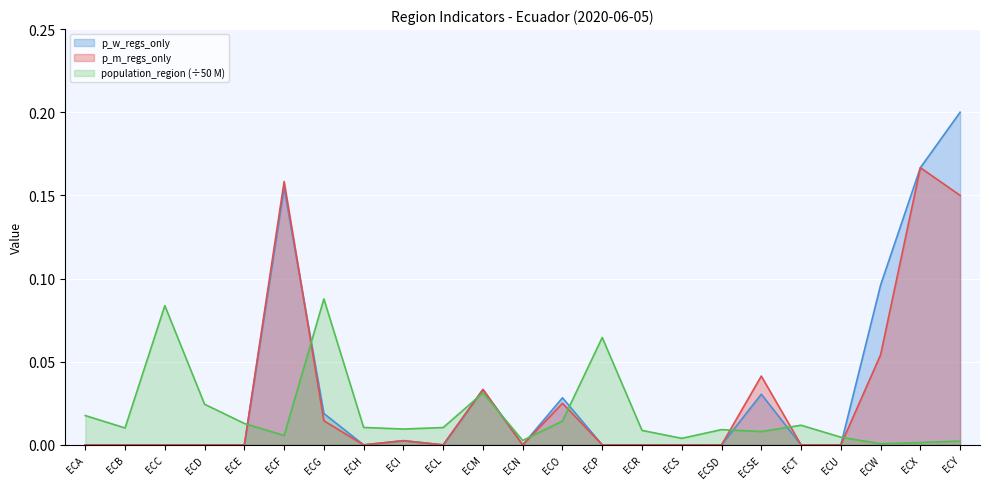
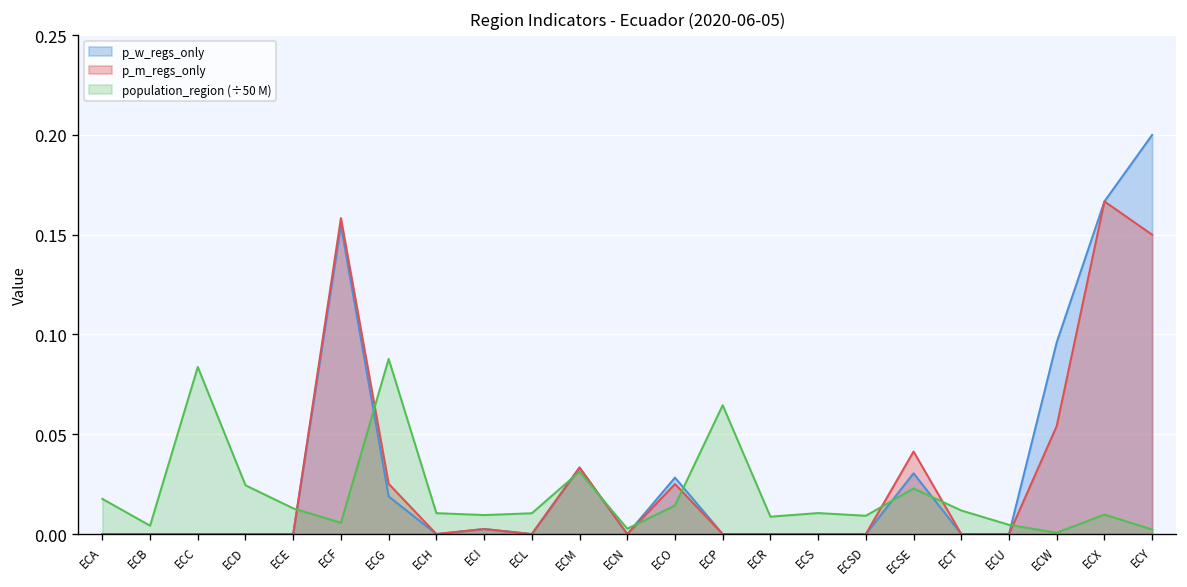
population_region (÷50 M), ECB: 0.010 -> 0.004
p_m_regs_only, ECG: 0.014 -> 0.025
population_region (÷50 M), ECS: 0.004 -> 0.011
population_region (÷50 M), ECSE: 0.008 -> 0.023
population_region (÷50 M), ECX: 0.001 -> 0.010
